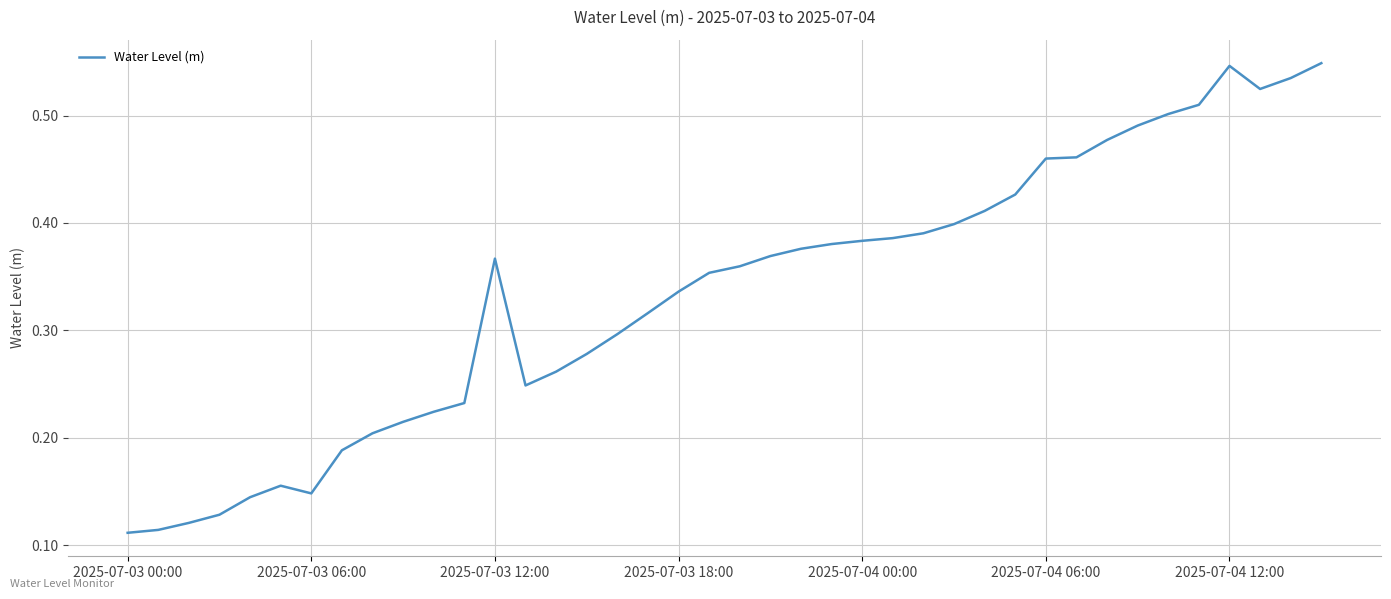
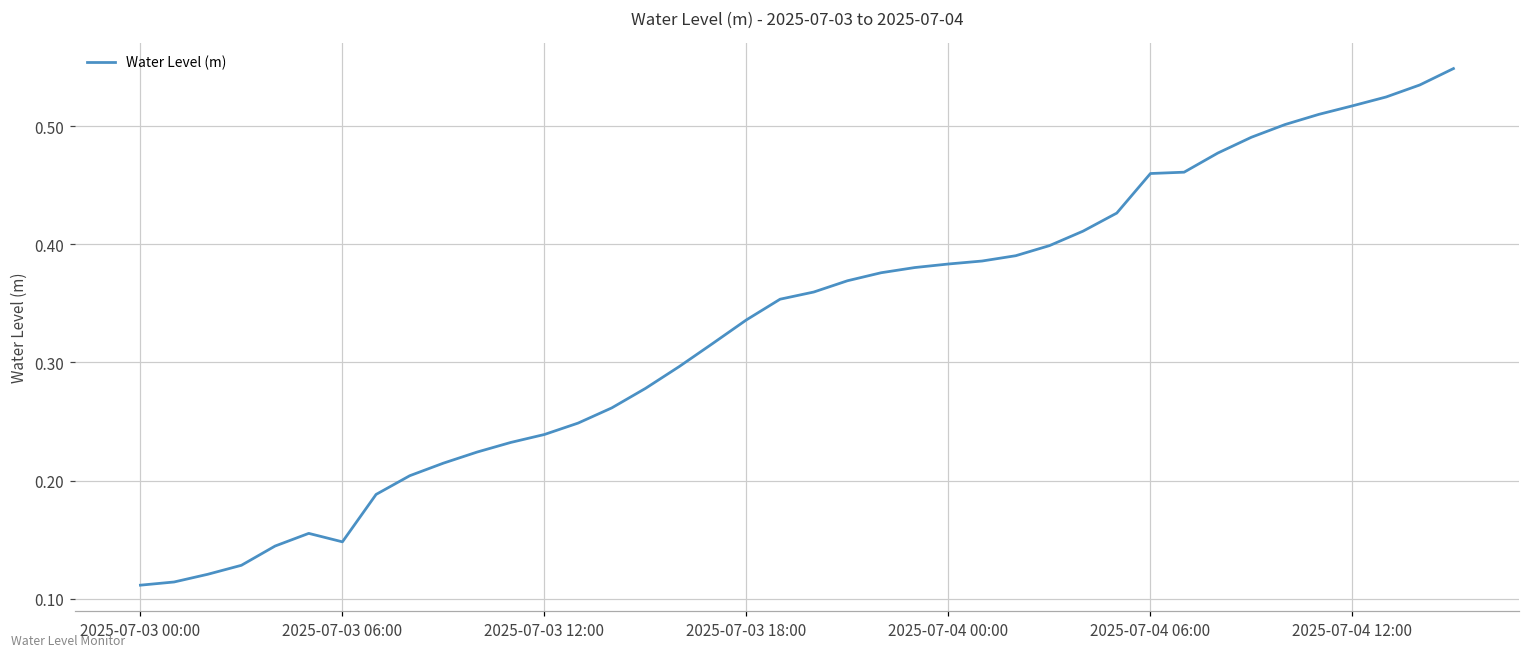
2025-07-03 12:00: 0.367 -> 0.239
2025-07-04 12:00: 0.546 -> 0.517
